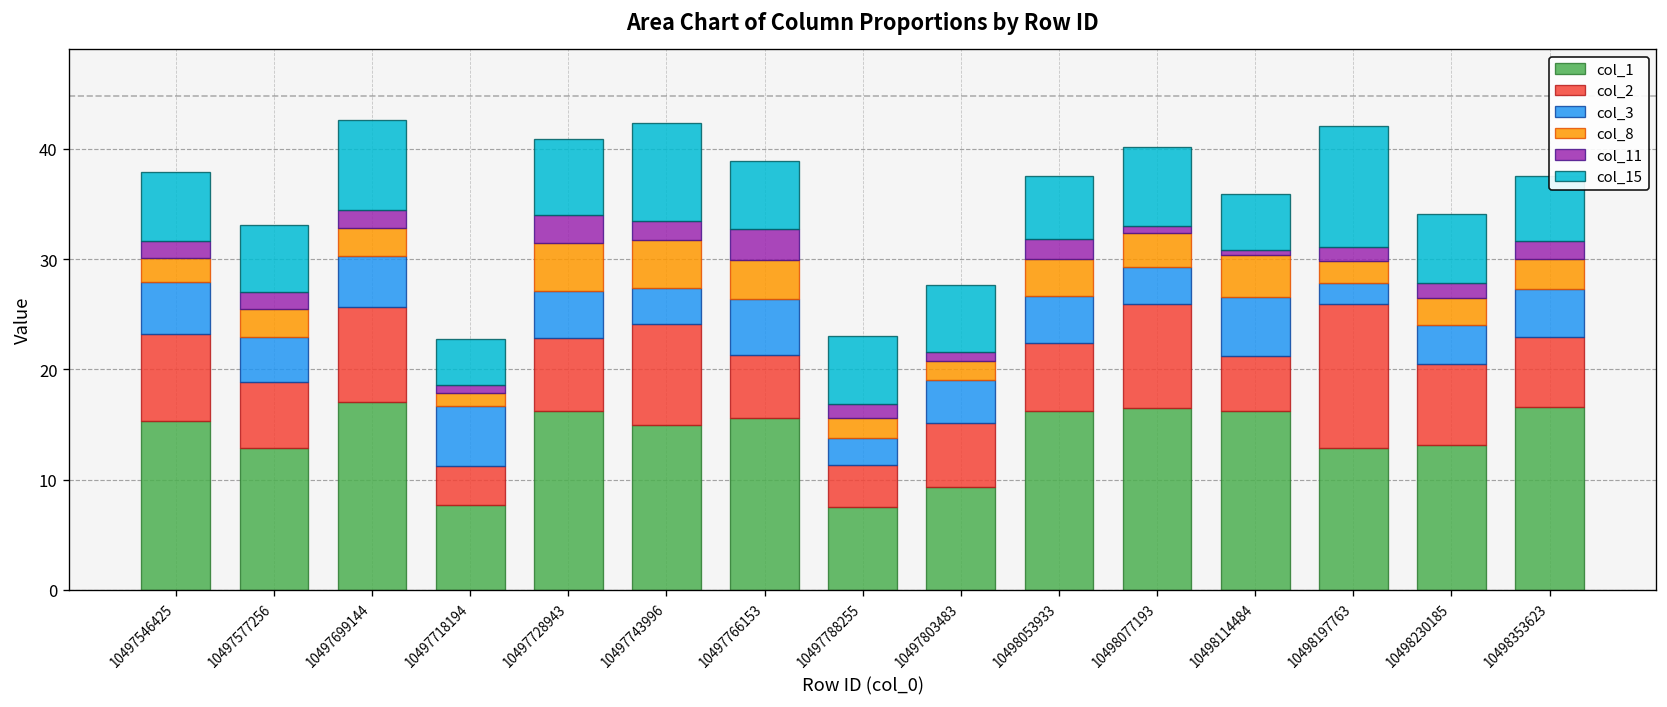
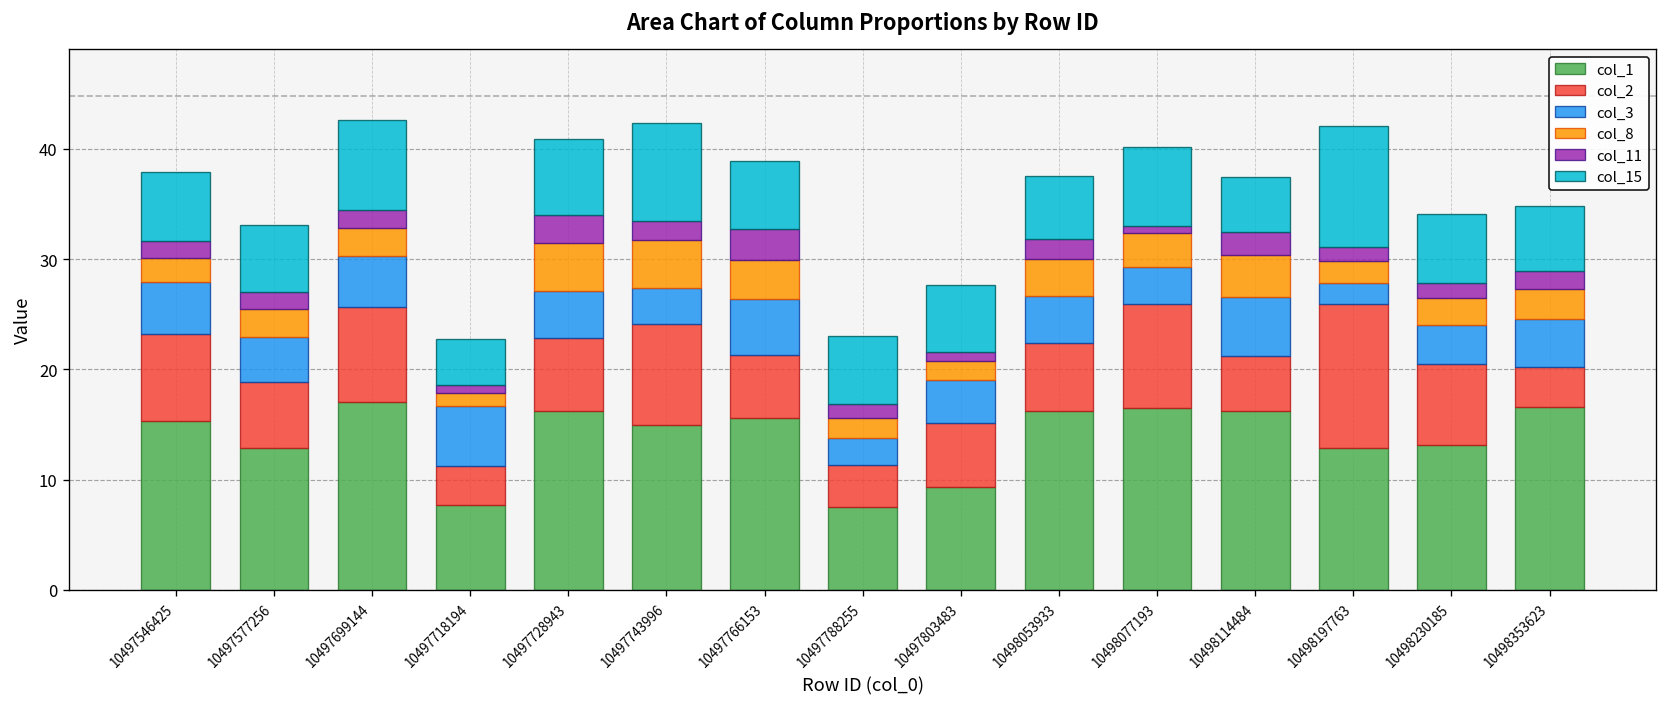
col_11, 10498114484: 1 -> 2
col_2, 10498353623: 6 -> 4
